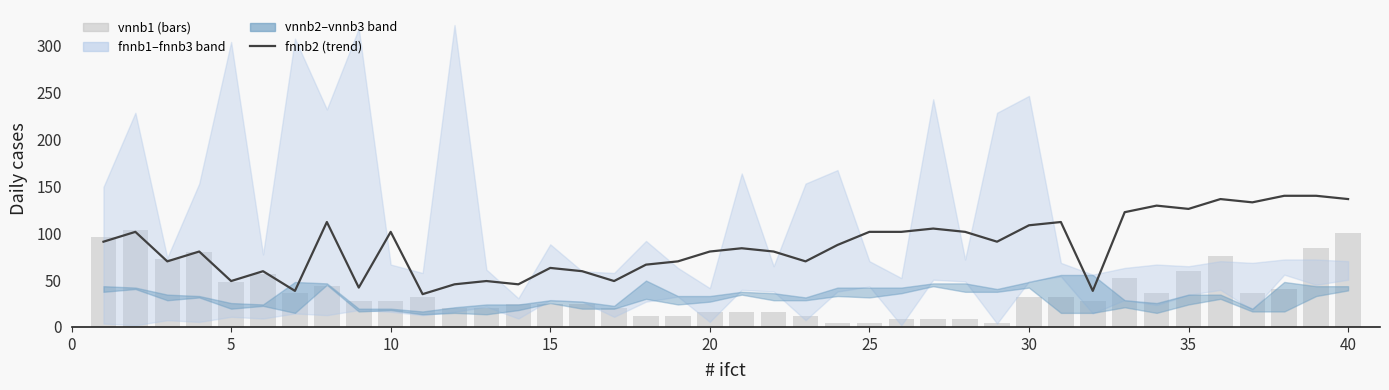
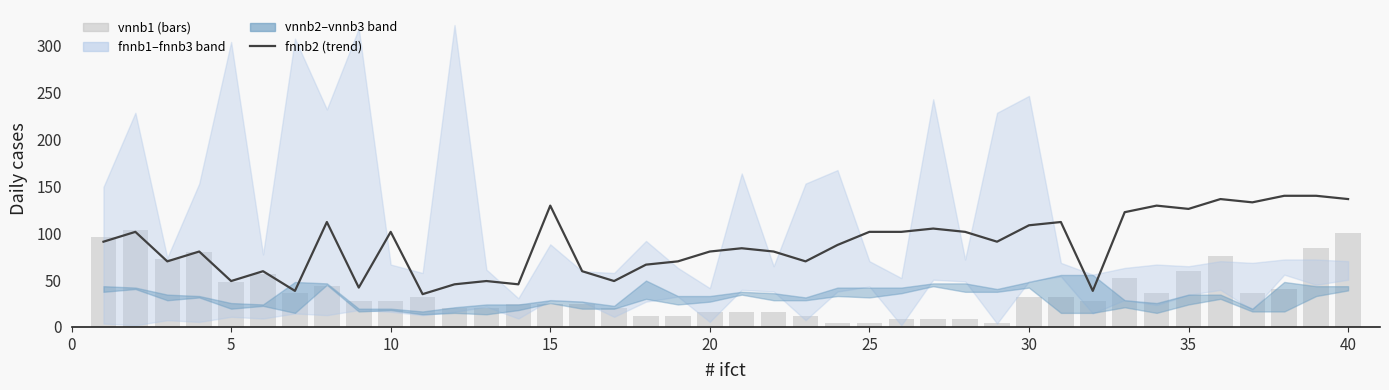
fnnb2 (trend), 15: 60 -> 130
